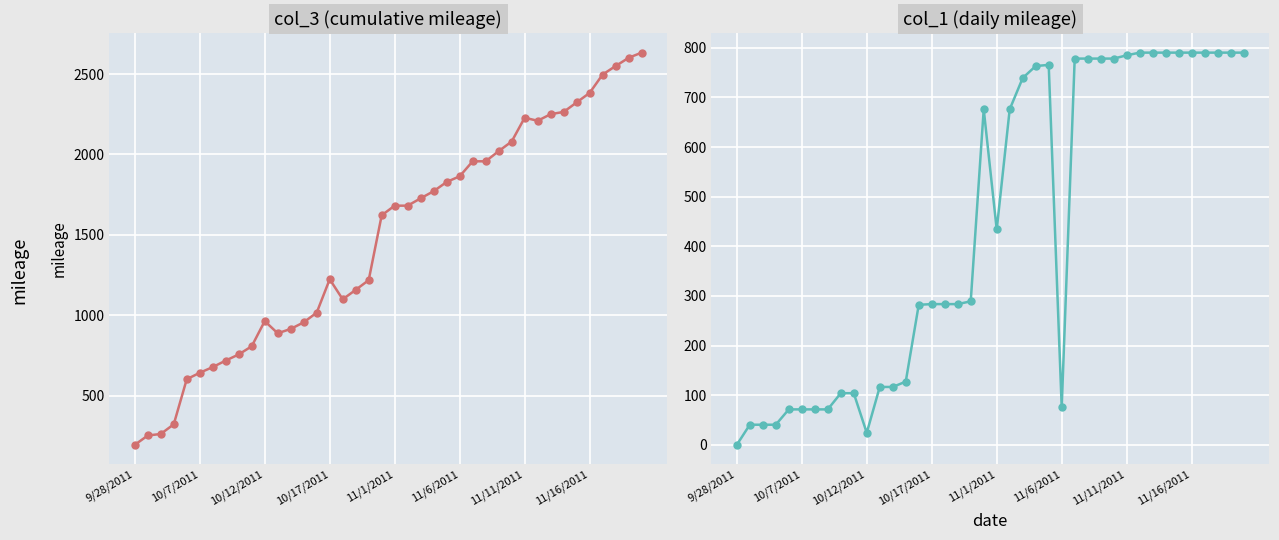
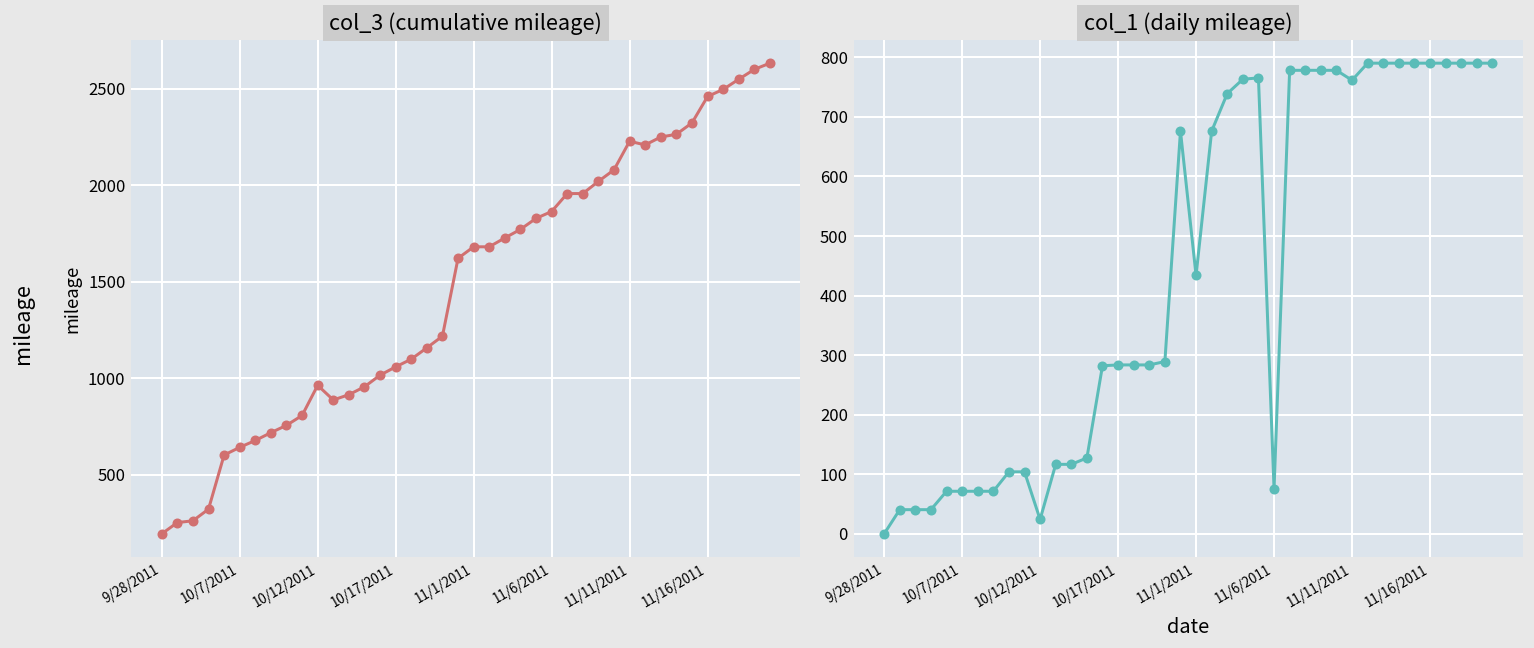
col_3 (cumulative mileage), 10/17/2011: 1220 -> 1060
col_3 (cumulative mileage), 11/16/2011: 2380 -> 2460
col_1 (daily mileage), 11/11/2011: 780 -> 760
